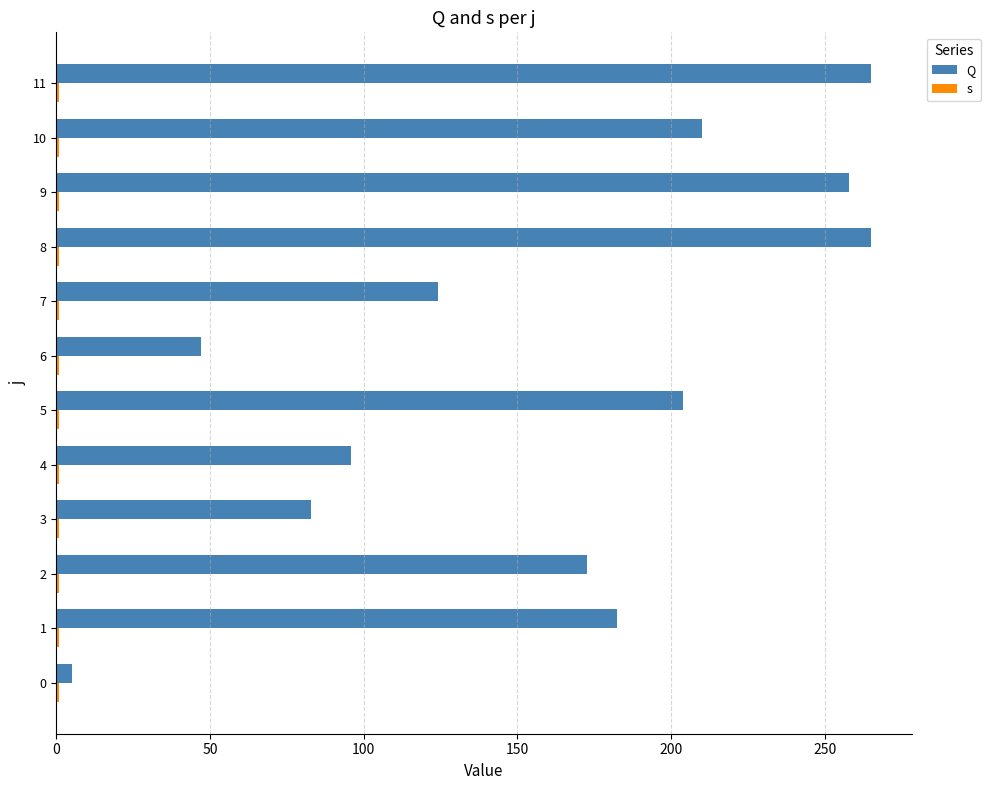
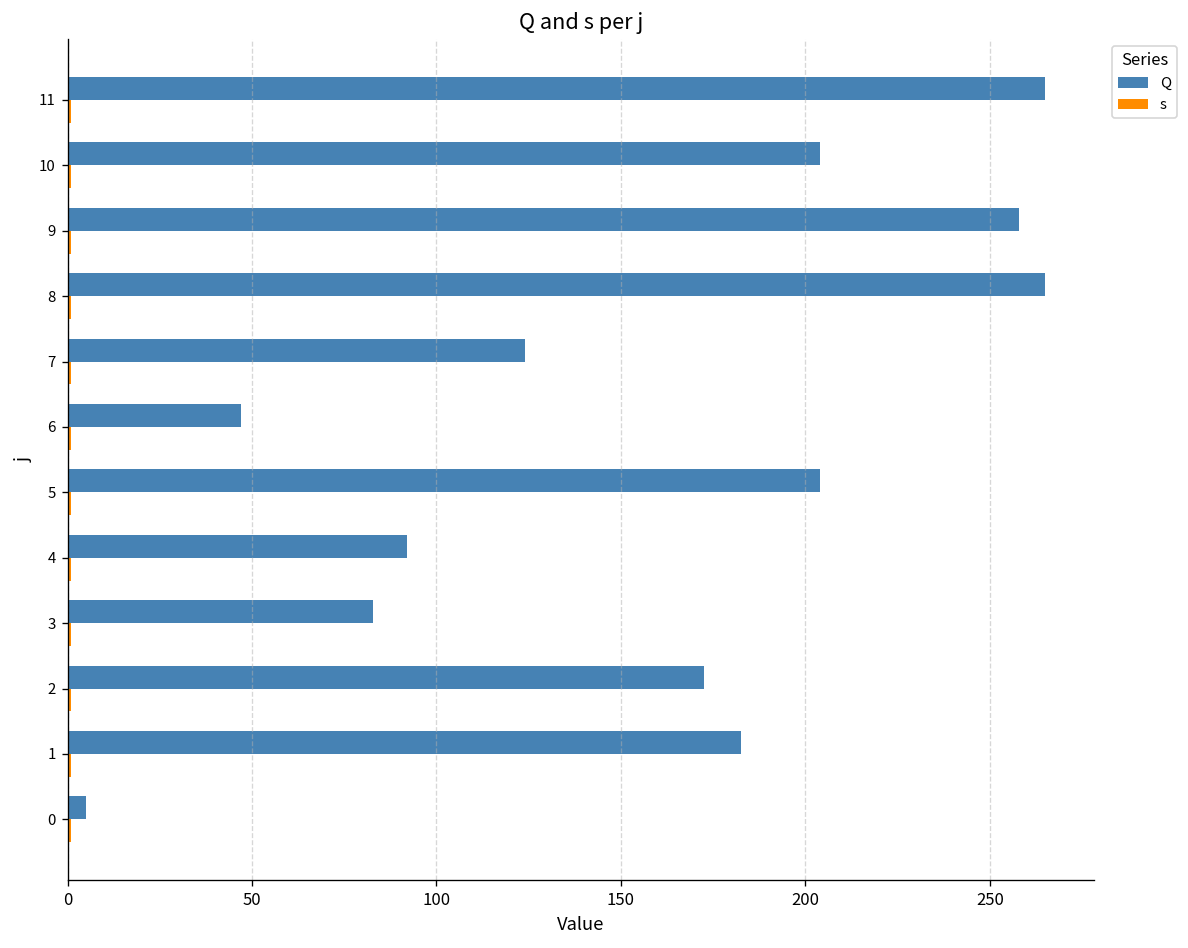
Q, 10: 210 -> 204
Q, 4: 96 -> 92
